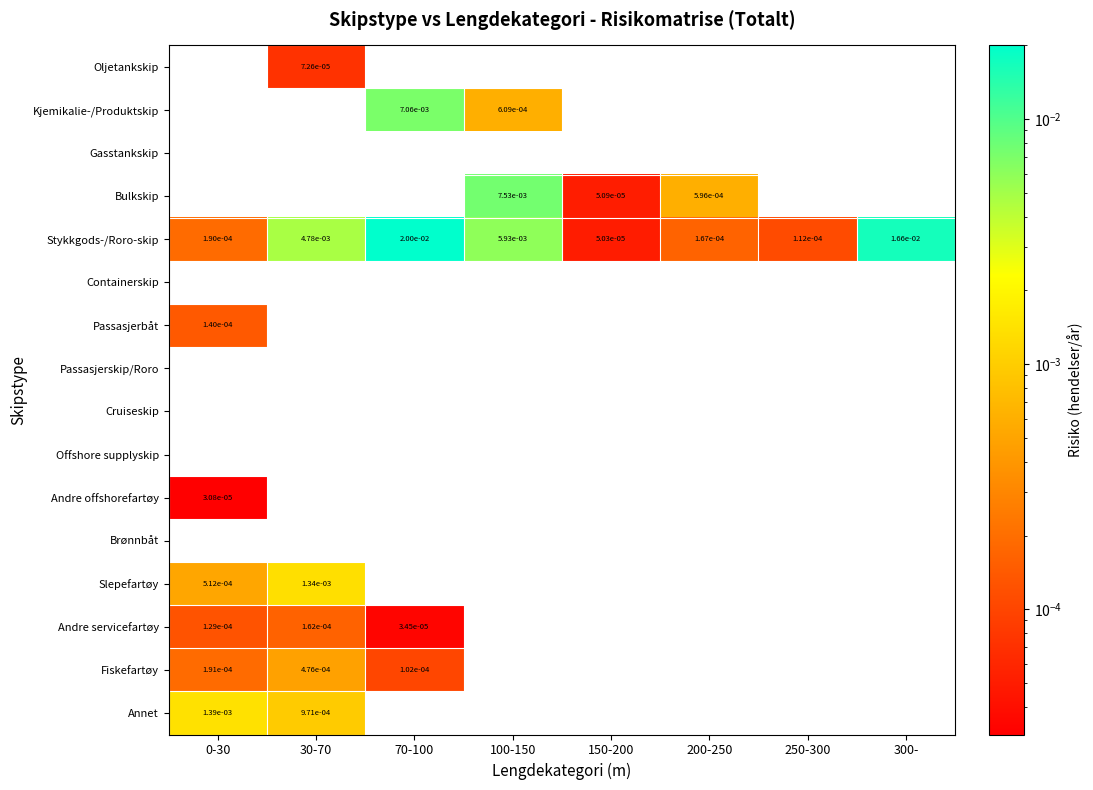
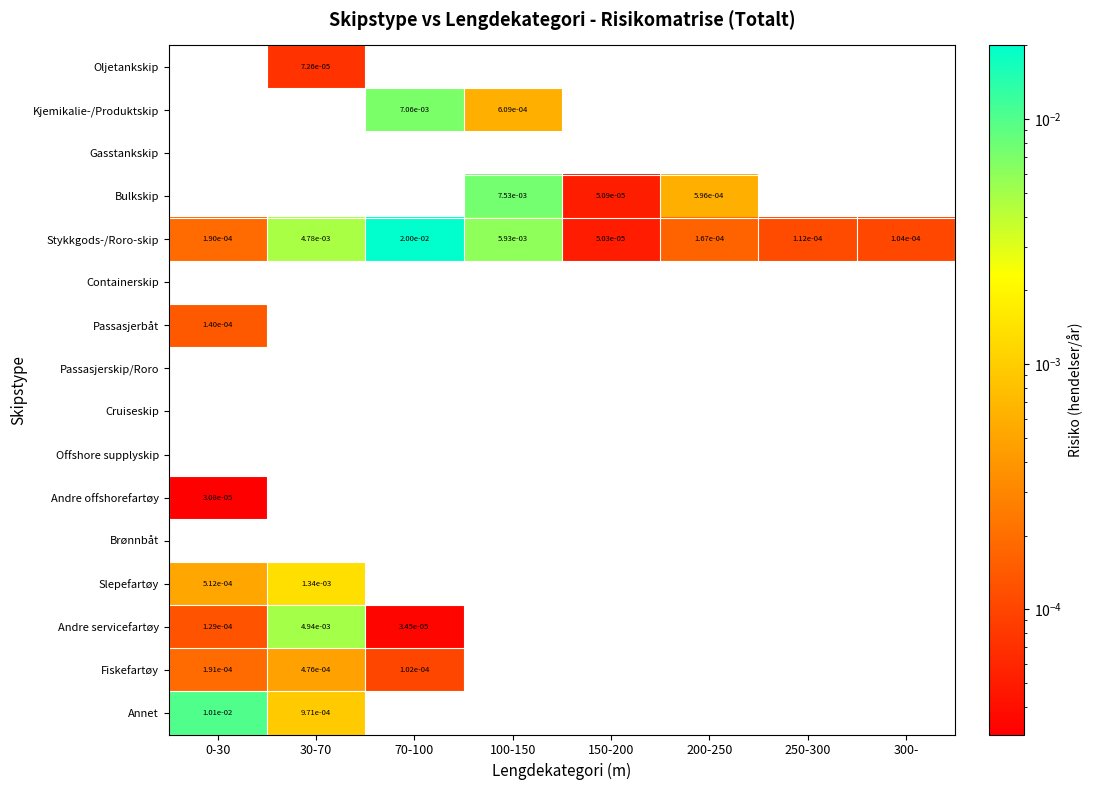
Stykkgods-/Roro-skip, 300-: 1.66e-02 -> 1.04e-04
Andre servicefartøy, 30-70: 1.62e-04 -> 4.94e-03
Annet, 0-30: 1.39e-03 -> 1.01e-02
